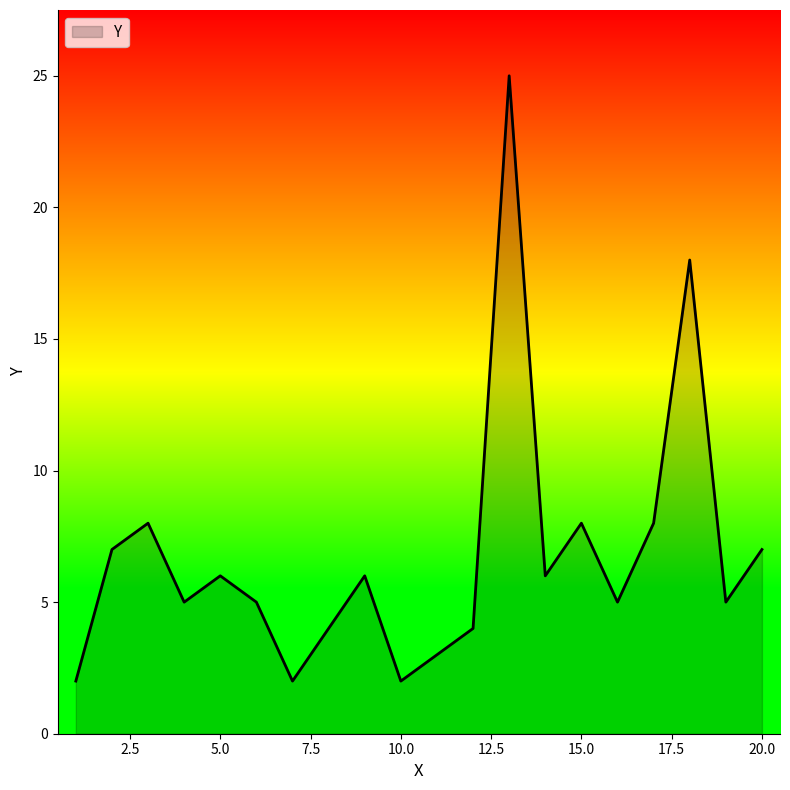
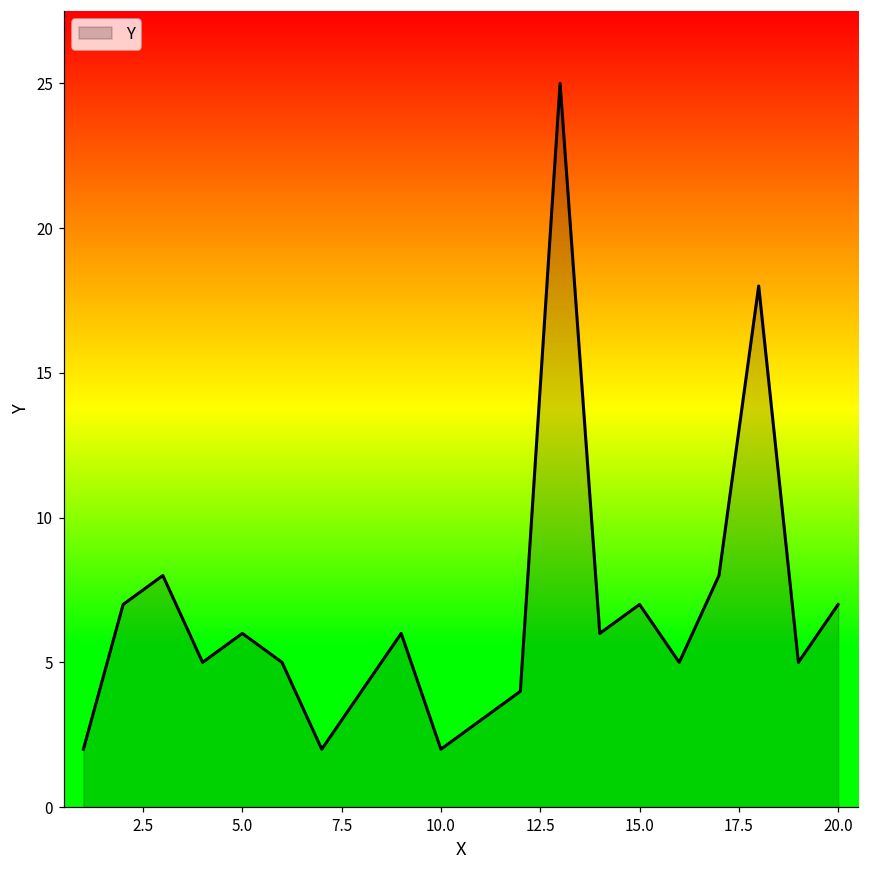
15.0: 8 -> 7
